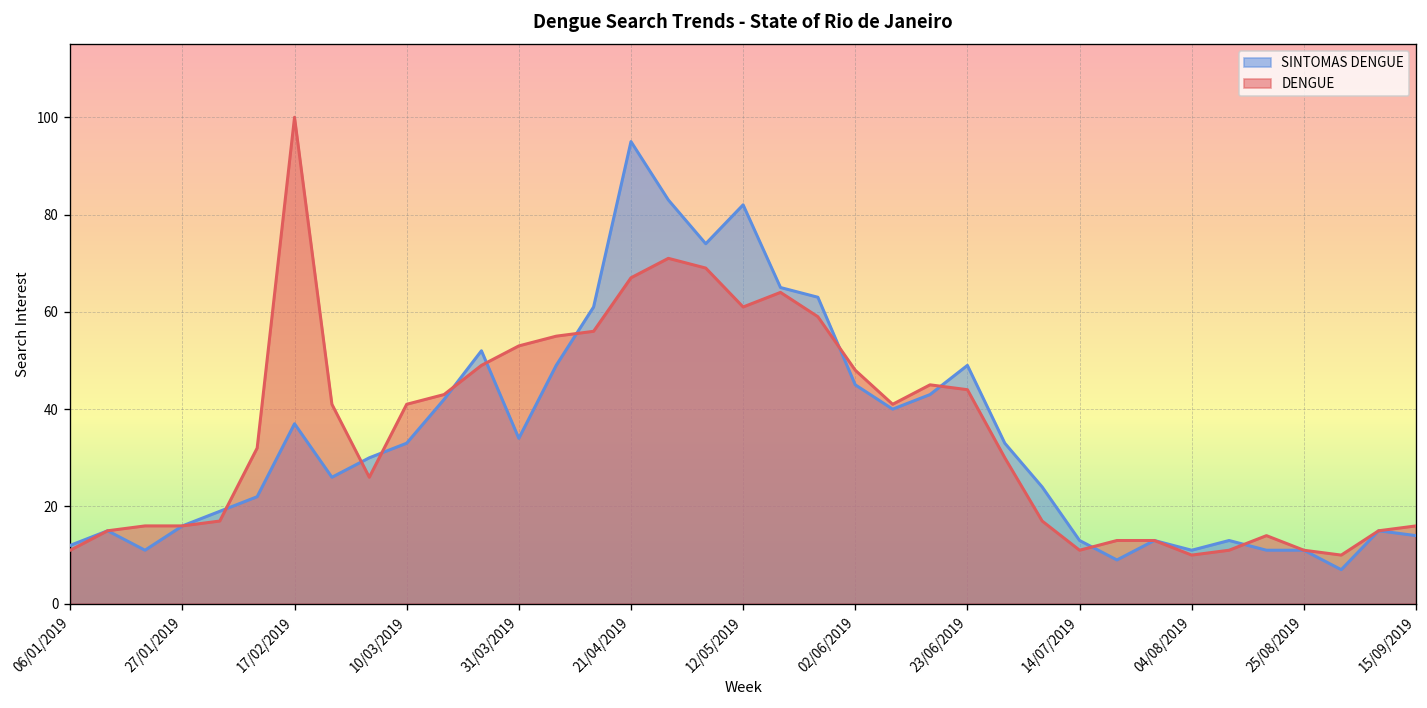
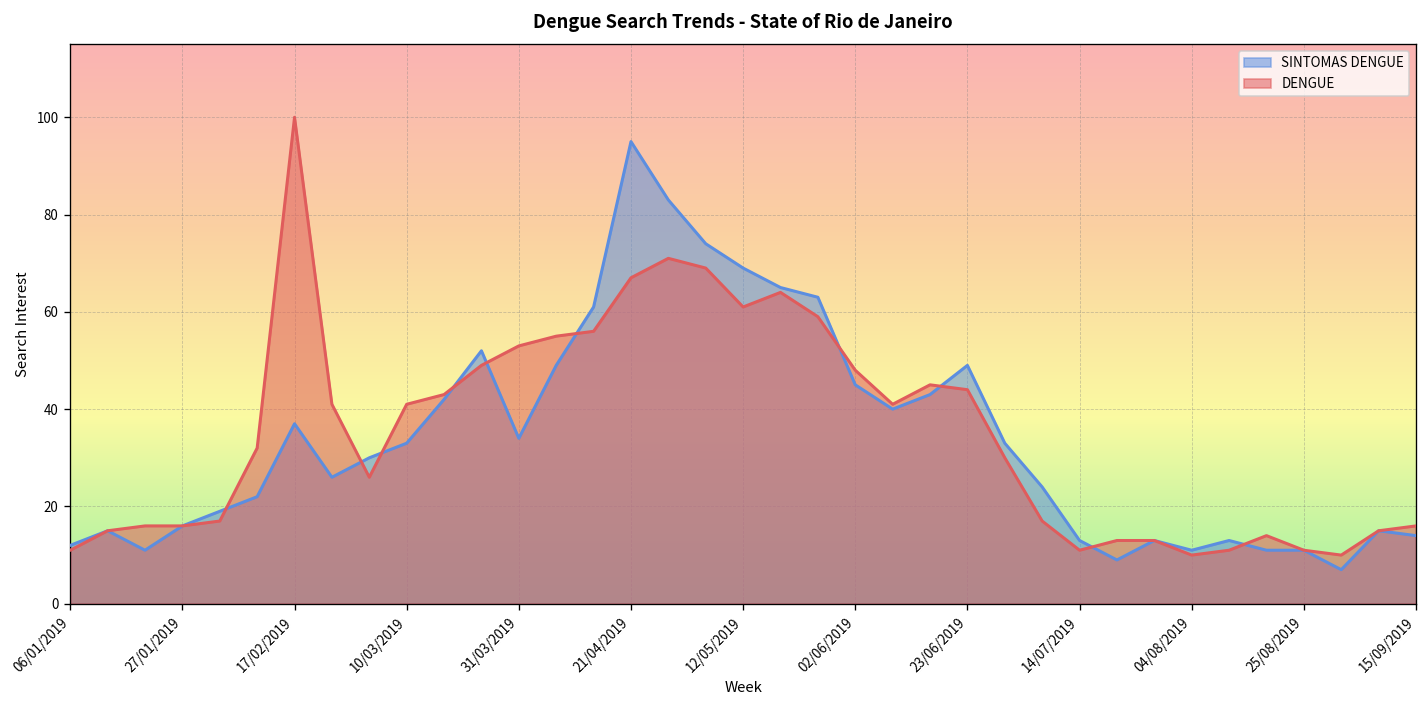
SINTOMAS DENGUE, 12/05/2019: 82 -> 69
